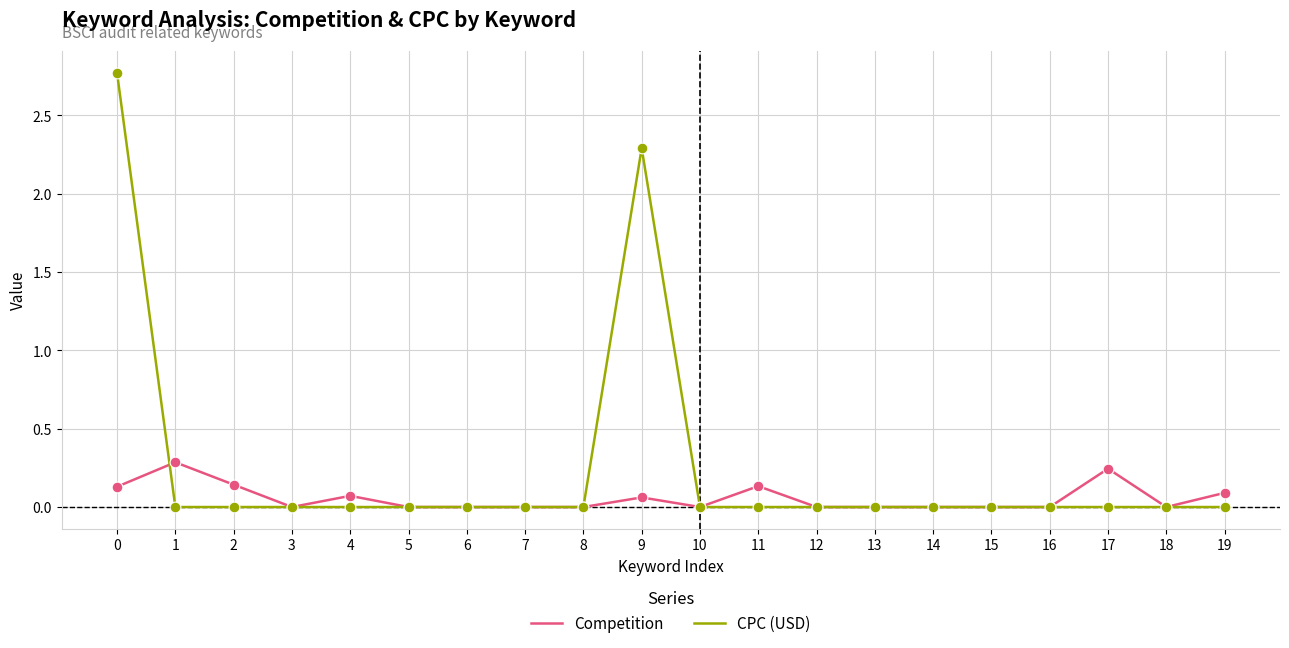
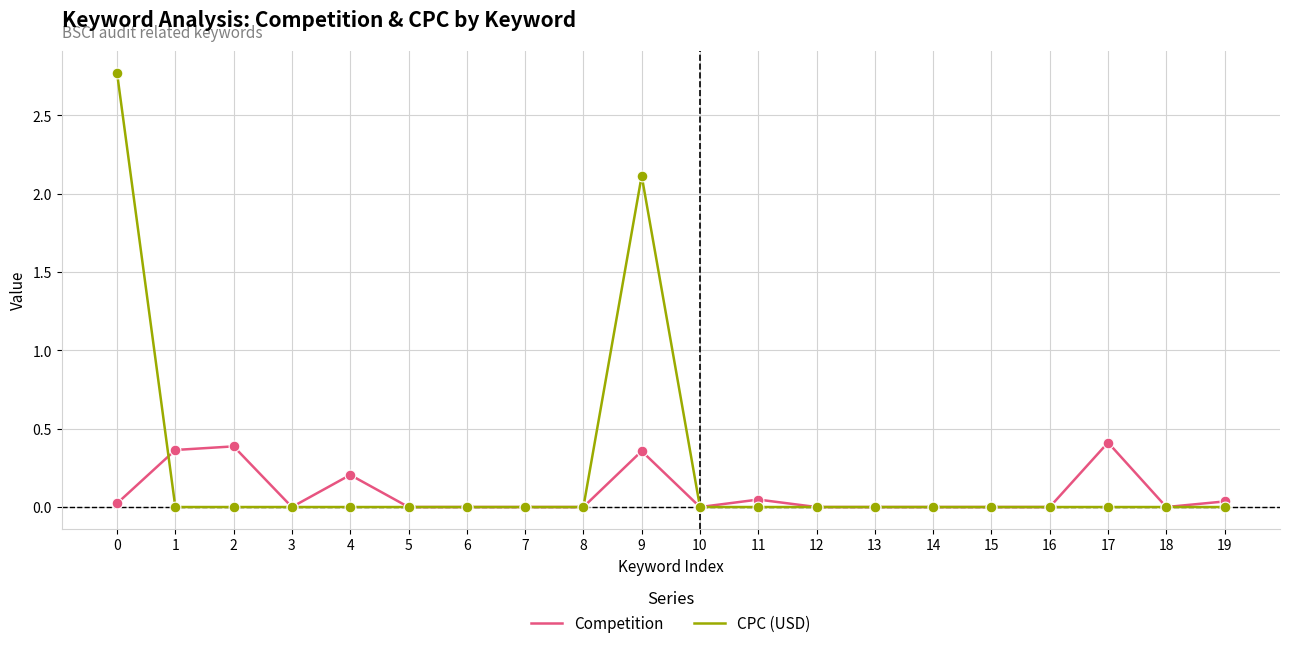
Competition, 0: 0.13 -> 0.02
Competition, 1: 0.29 -> 0.36
Competition, 2: 0.14 -> 0.39
Competition, 4: 0.07 -> 0.21
Competition, 9: 0.06 -> 0.36
CPC (USD), 9: 2.29 -> 2.11
Competition, 11: 0.13 -> 0.05
Competition, 17: 0.24 -> 0.41
Competition, 19: 0.09 -> 0.04
